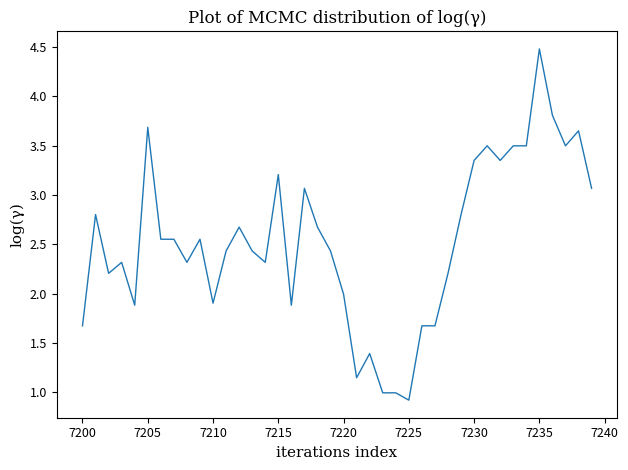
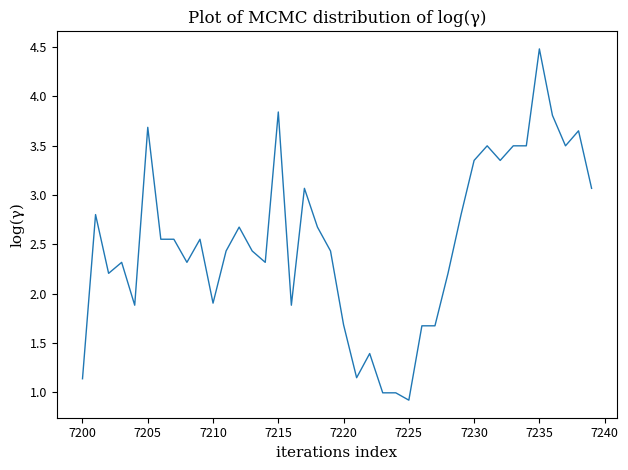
7200: 1.7 -> 1.1
7215: 3.2 -> 3.8
7220: 2.0 -> 1.7
